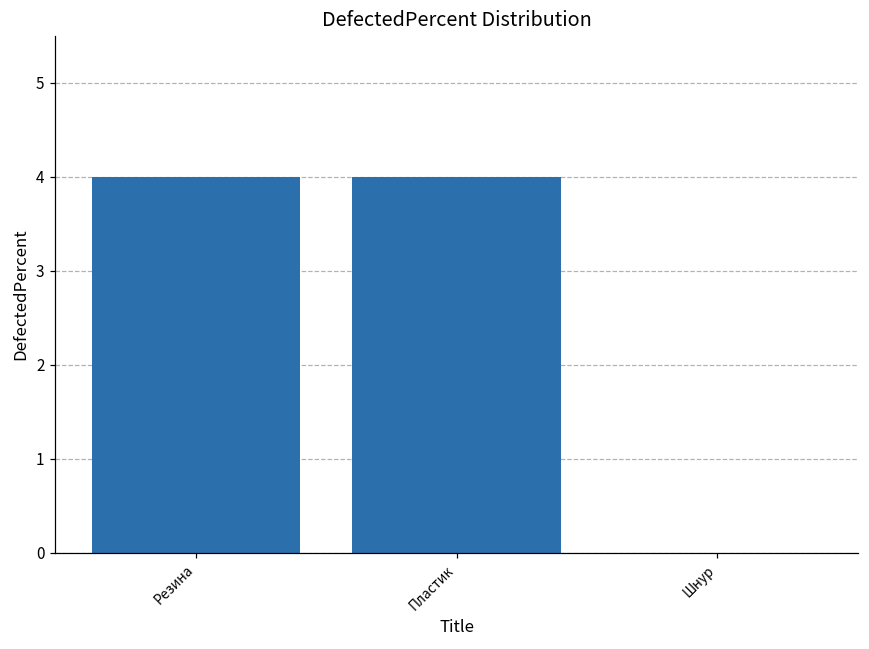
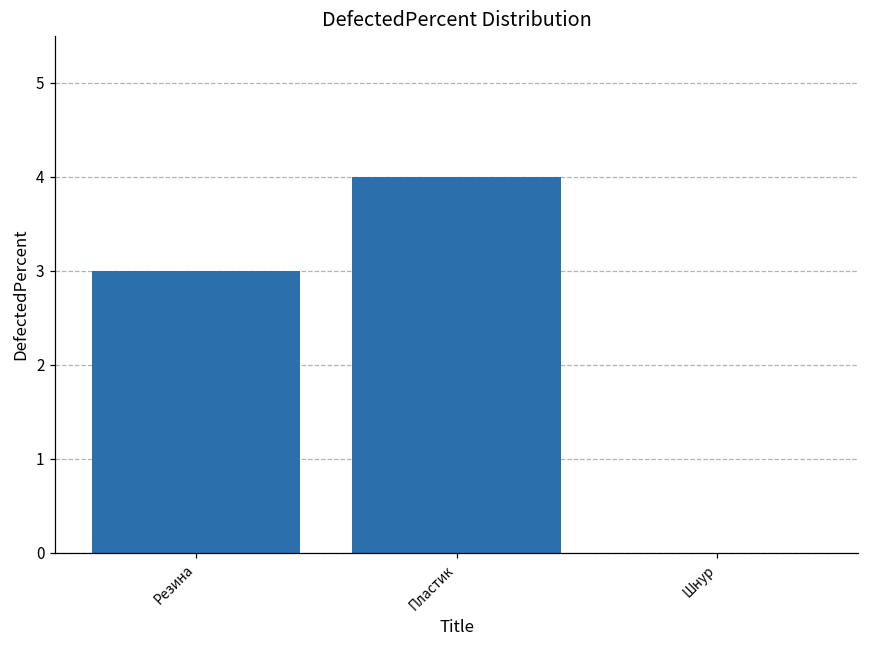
Резина: 4 -> 3
